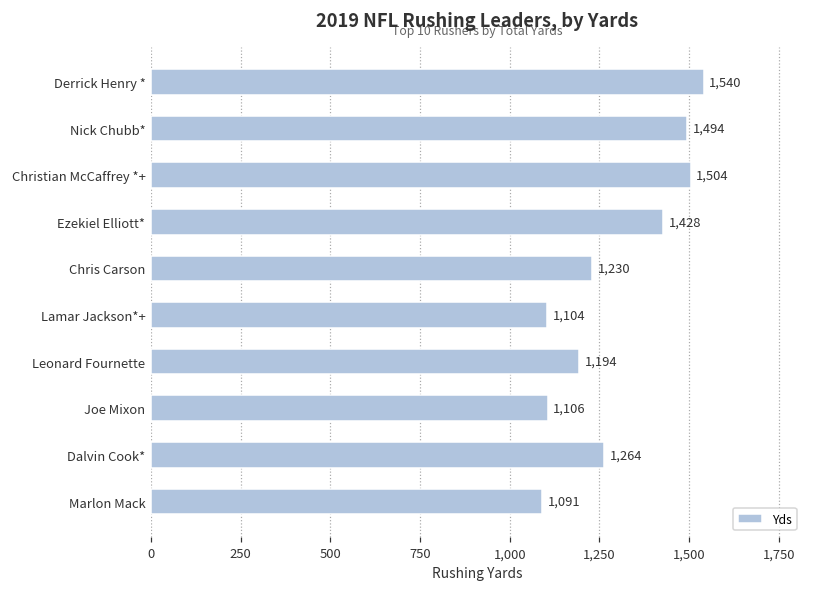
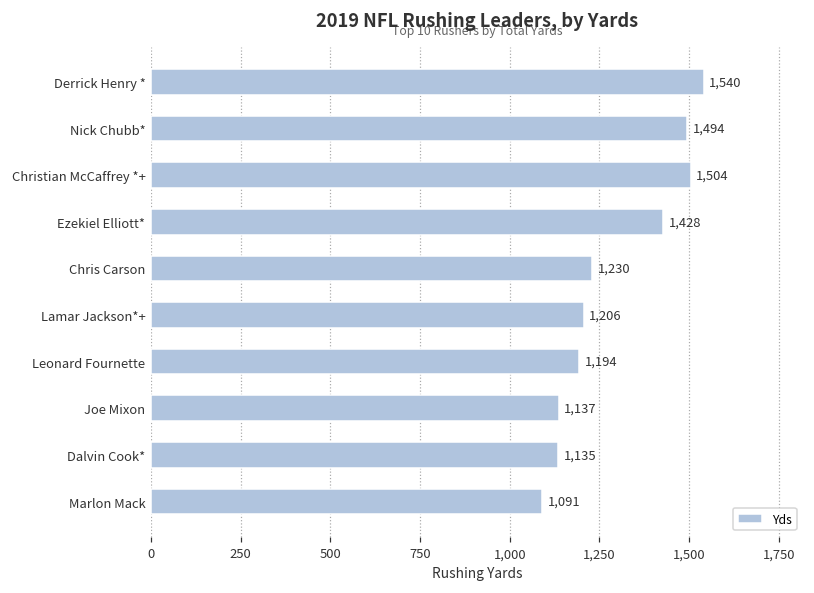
Lamar Jackson*+: 1,104 -> 1,206
Joe Mixon: 1,106 -> 1,137
Dalvin Cook*: 1,264 -> 1,135
